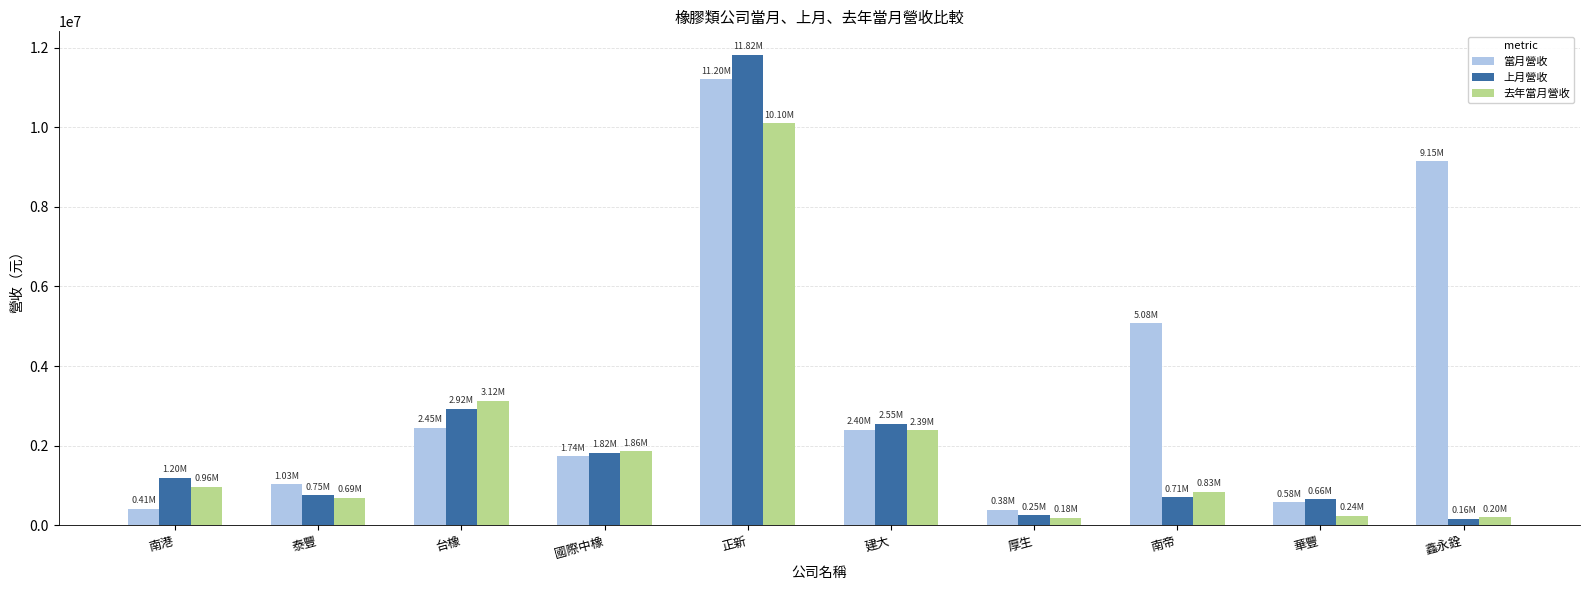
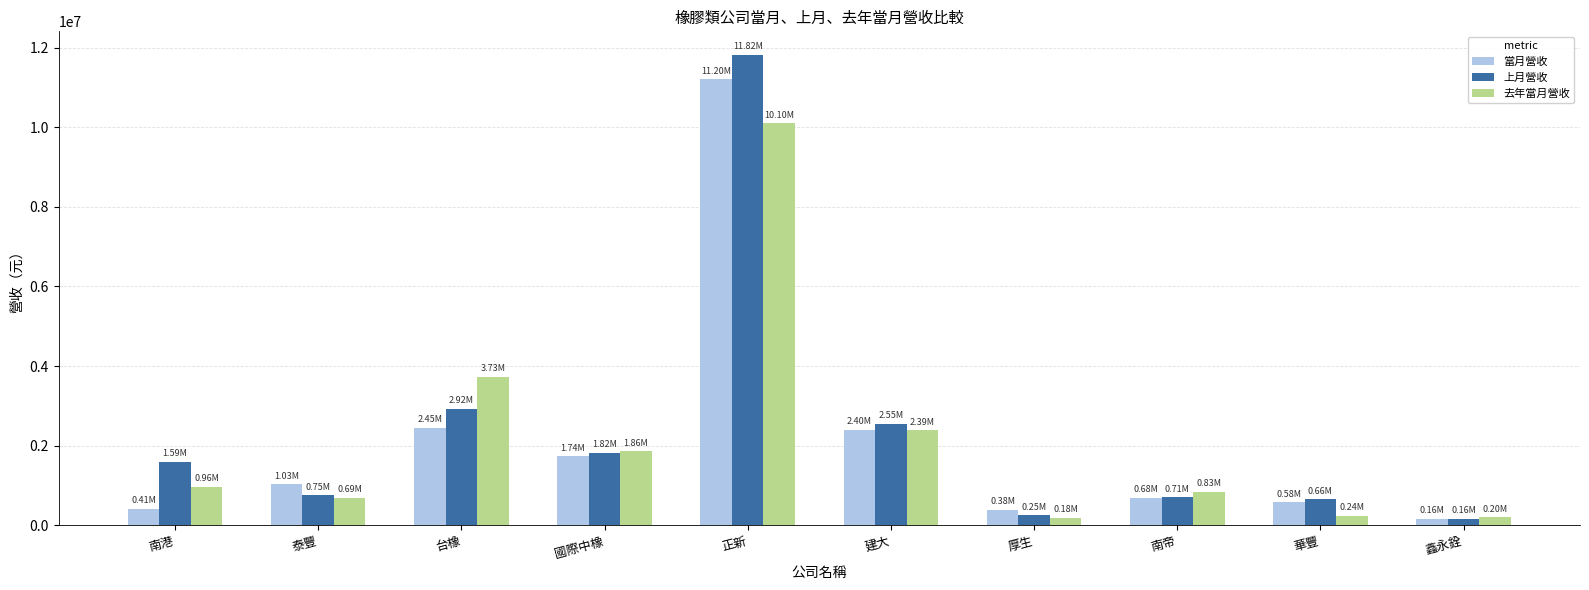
上月營收, 南港: 1.20M -> 1.59M
去年當月營收, 台橡: 3.12M -> 3.73M
當月營收, 南帝: 5.08M -> 0.68M
當月營收, 鑫永銓: 9.15M -> 0.16M
